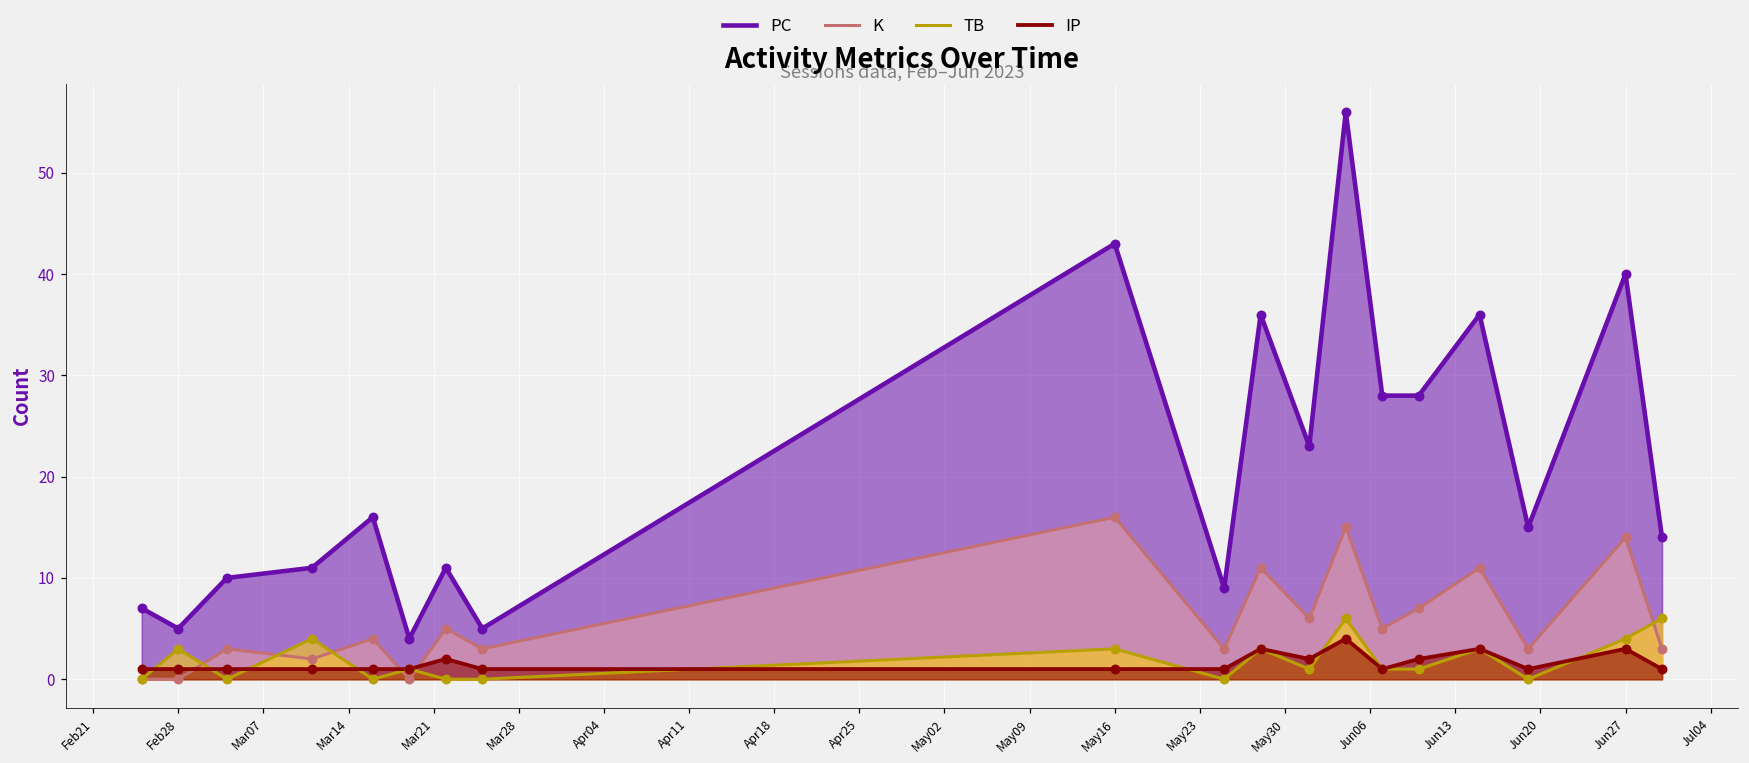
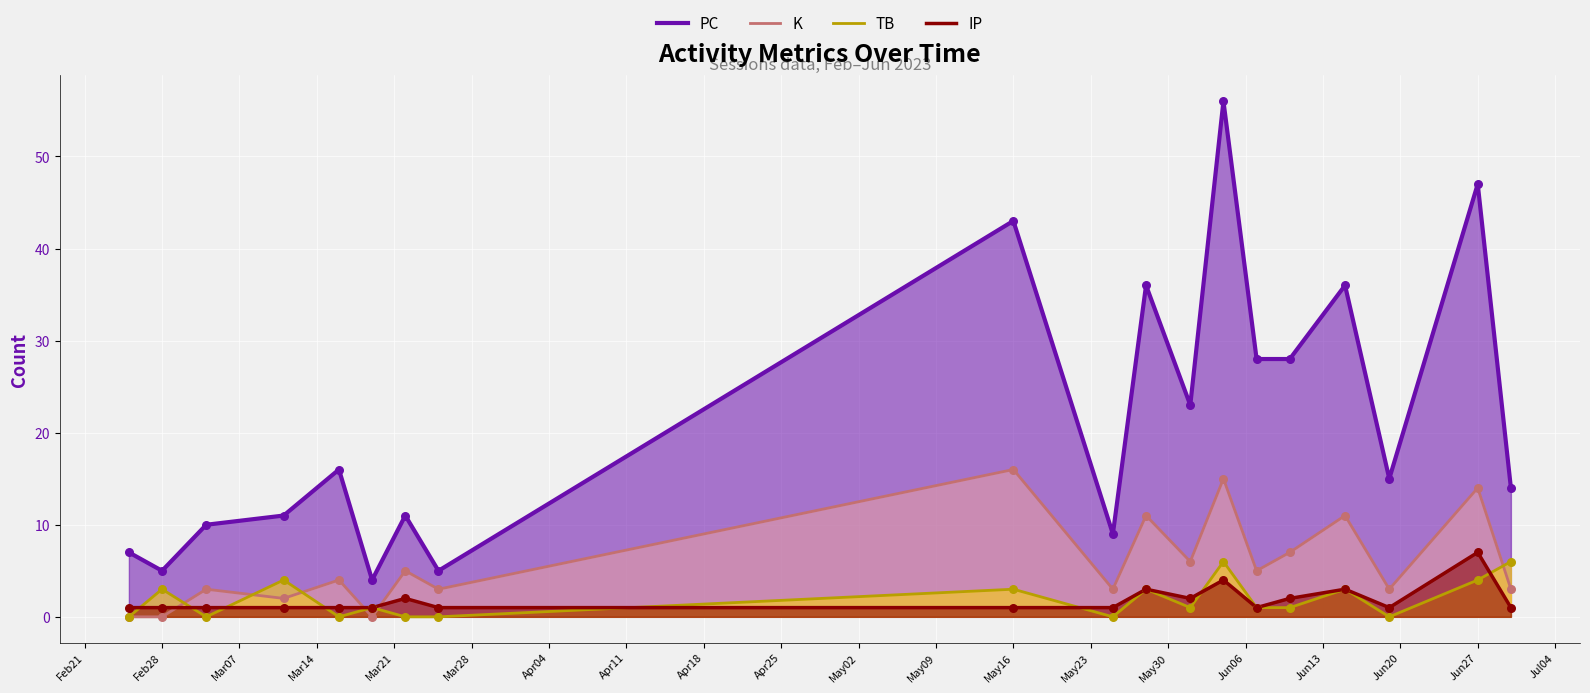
PC, Jun27: 40 -> 47
IP, Jun27: 3 -> 7
